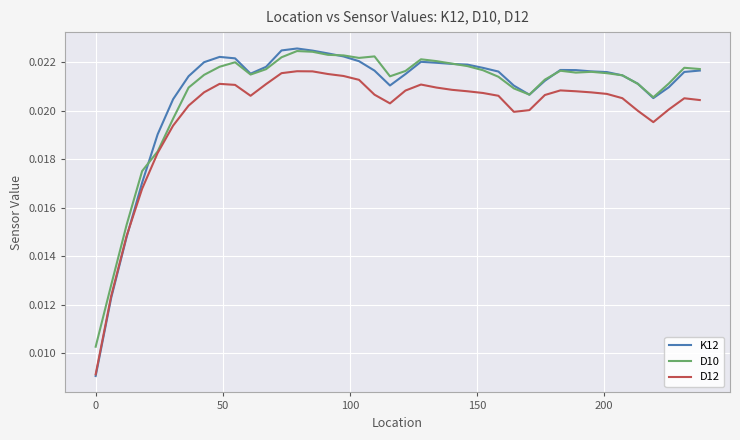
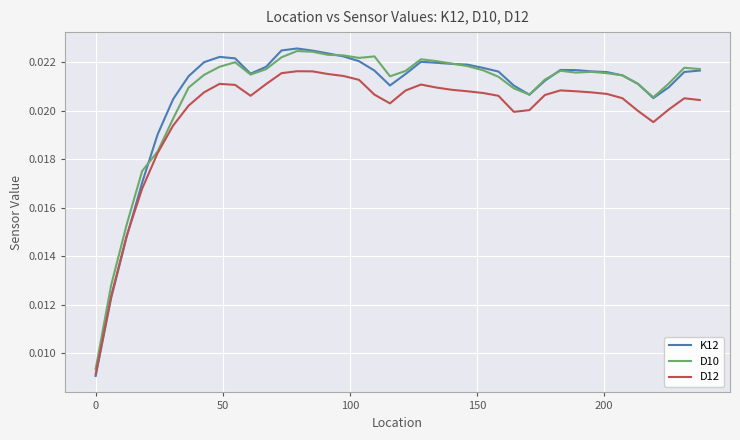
D10, 0: 0.0103 -> 0.0093
